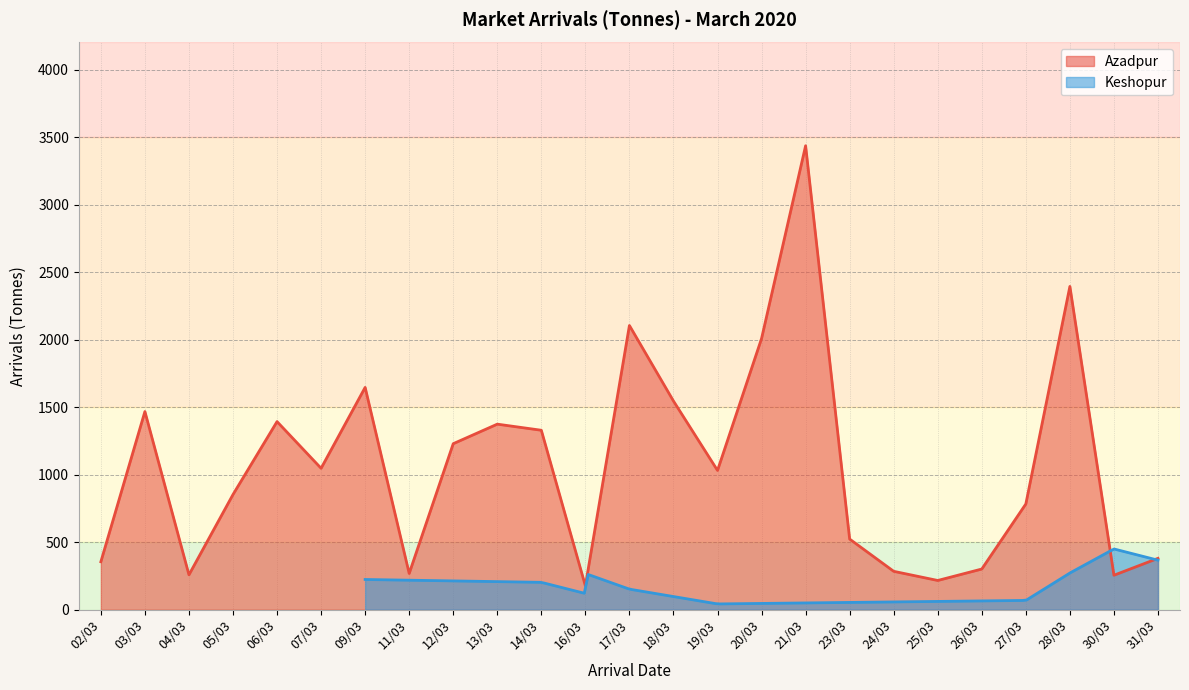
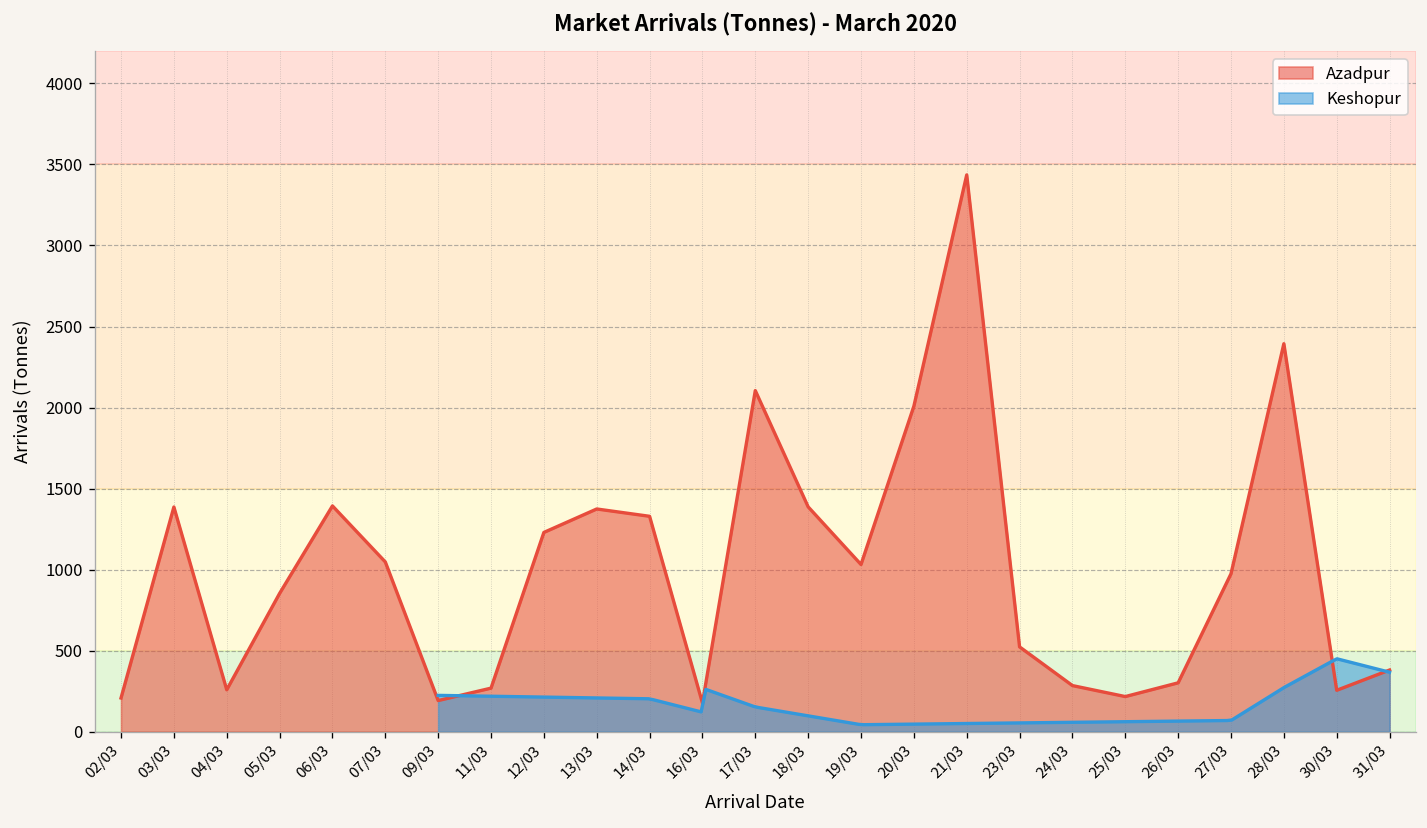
Azadpur, 02/03: 360 -> 210
Azadpur, 03/03: 1470 -> 1390
Azadpur, 09/03: 1650 -> 190
Azadpur, 18/03: 1550 -> 1390
Azadpur, 27/03: 780 -> 970
